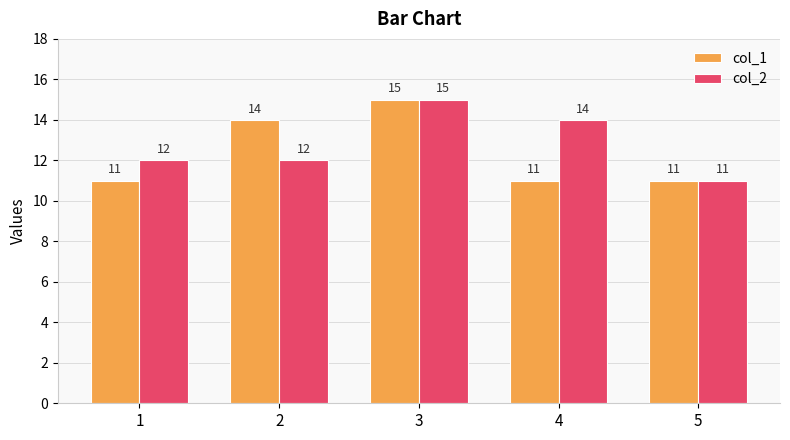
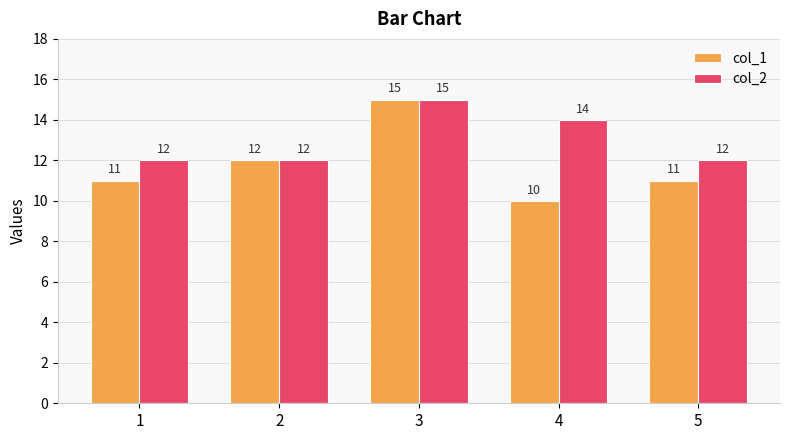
col_1, 2: 14 -> 12
col_1, 4: 11 -> 10
col_2, 5: 11 -> 12
